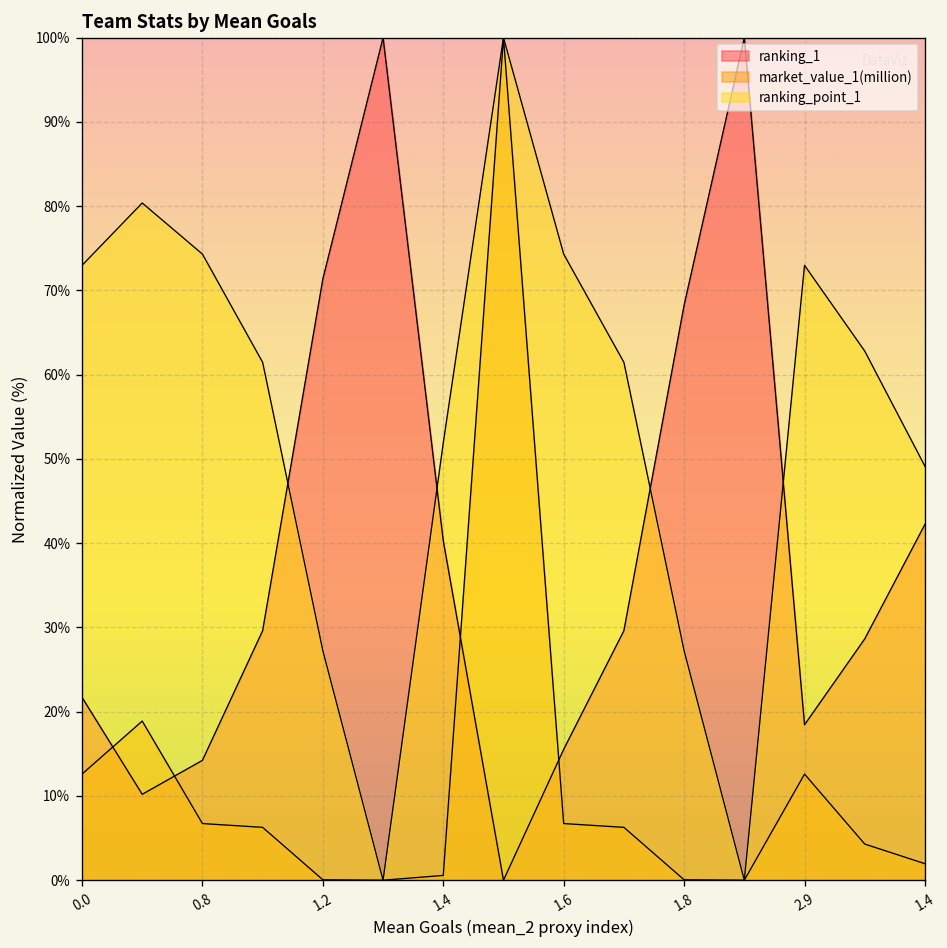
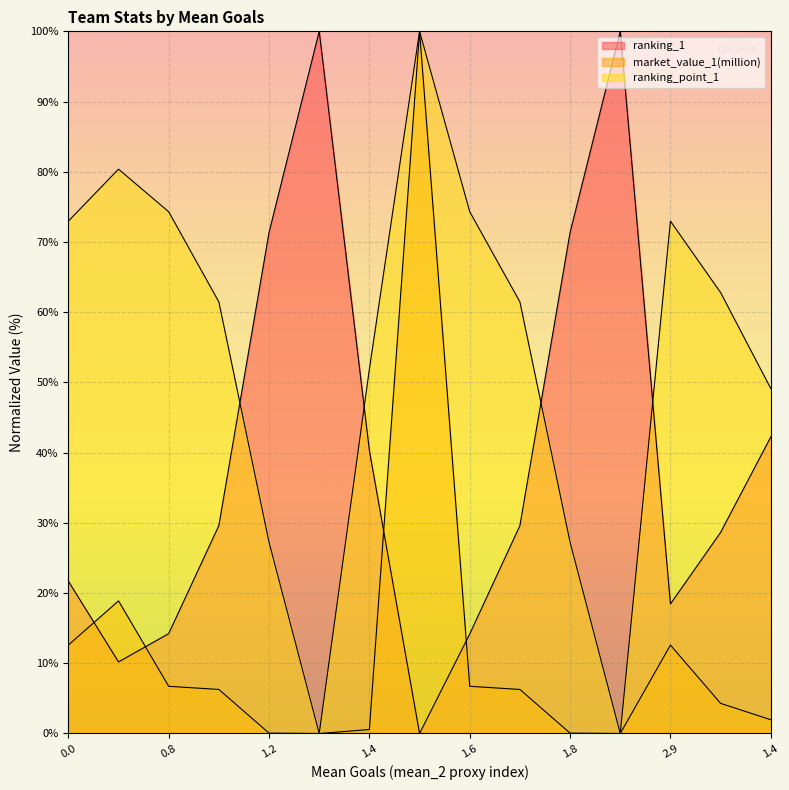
ranking_1, 1.6: 16% -> 14%
ranking_1, 1.8: 68% -> 71%
